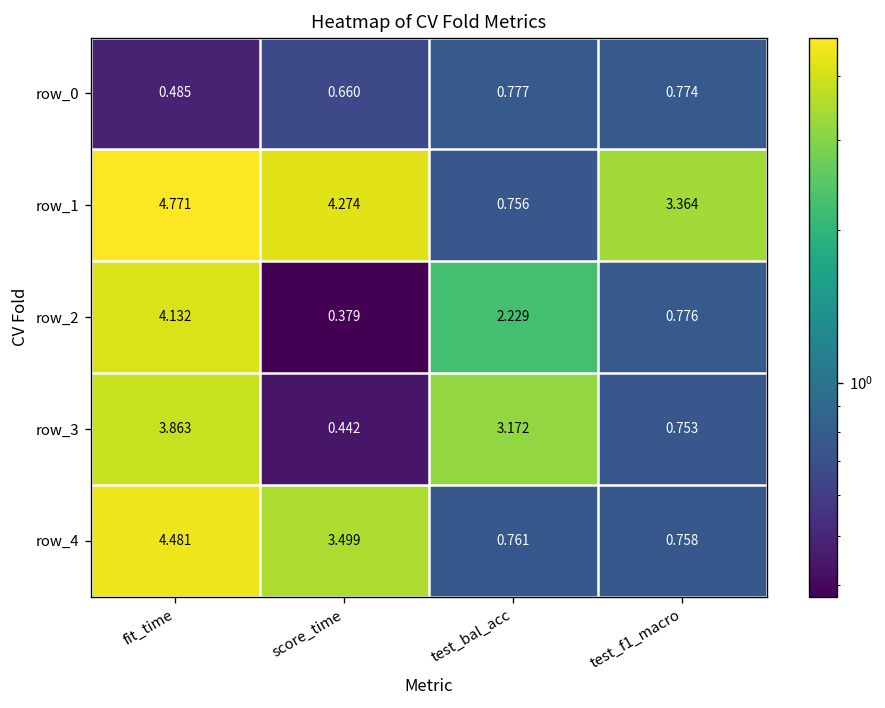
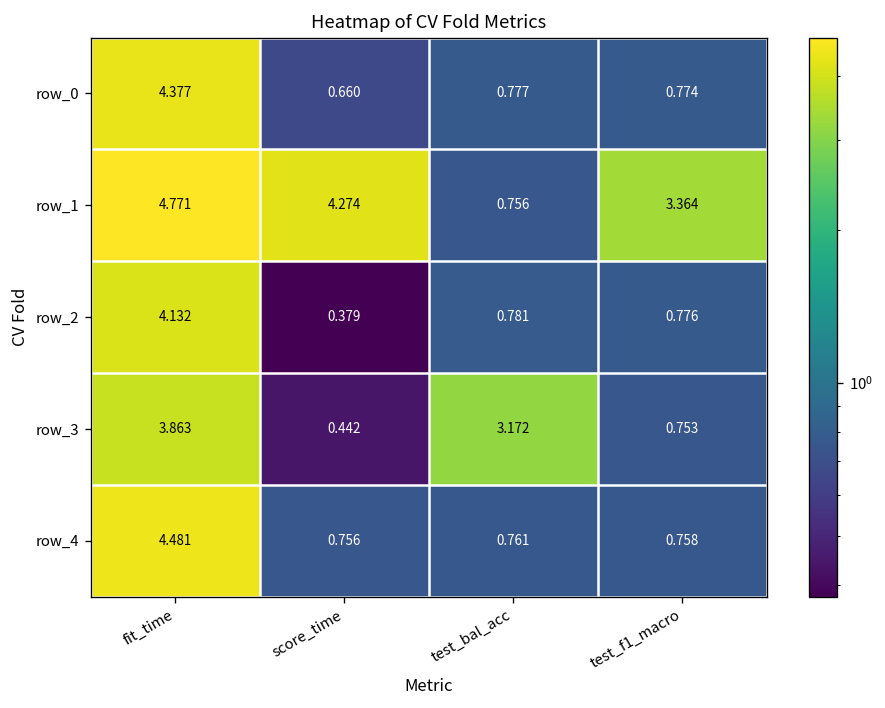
row_0, fit_time: 0.485 -> 4.377
row_2, test_bal_acc: 2.229 -> 0.781
row_4, score_time: 3.499 -> 0.756
